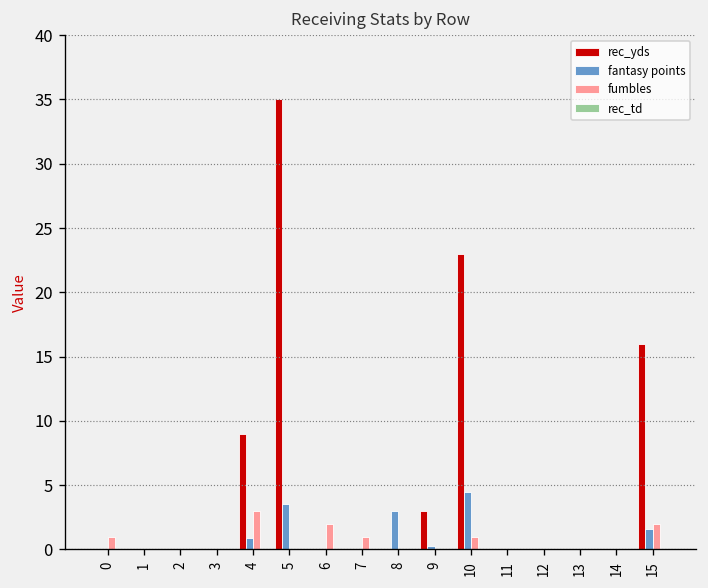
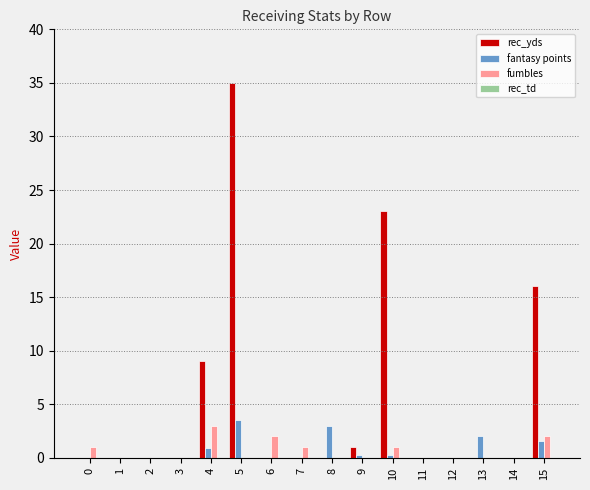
rec_yds, 9: 3 -> 1
fantasy points, 10: 4.5 -> 0.3
fantasy points, 13: 0 -> 2
